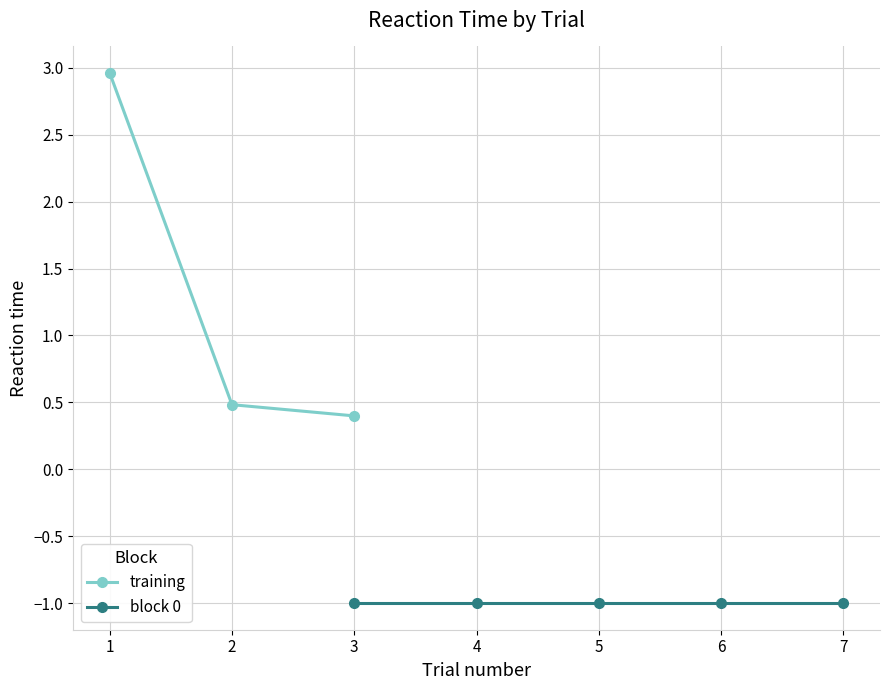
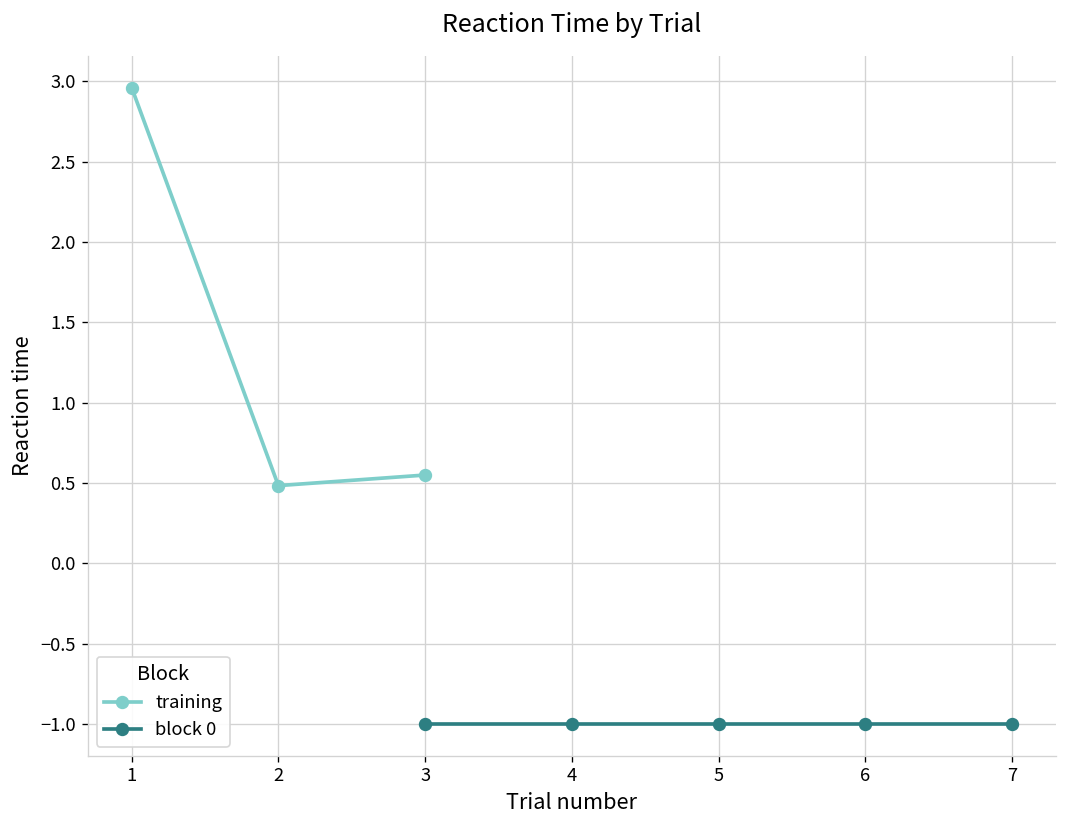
training, 3: 0.40 -> 0.55
